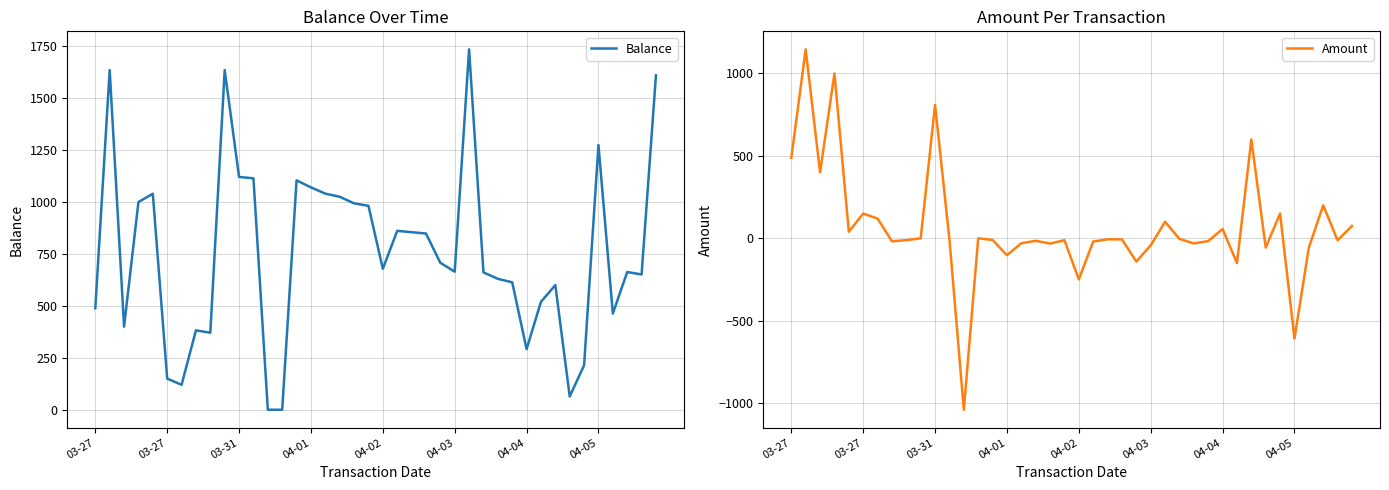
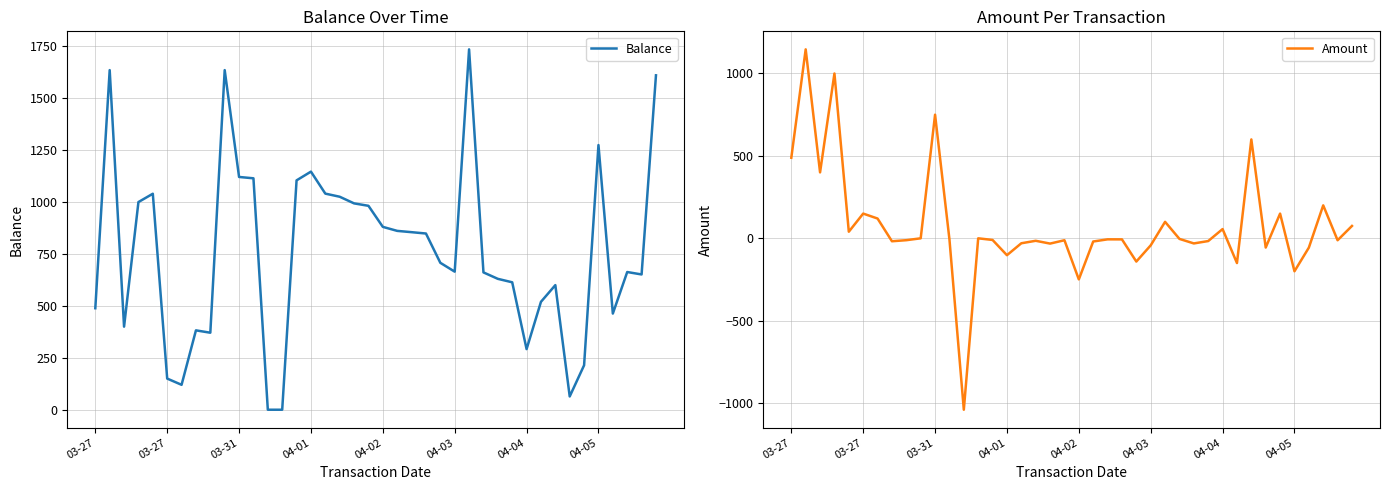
Balance Over Time, 04-01: 1070 -> 1150
Balance Over Time, 04-02: 680 -> 880
Amount Per Transaction, 03-31: 810 -> 750
Amount Per Transaction, 04-05: -610 -> -200
